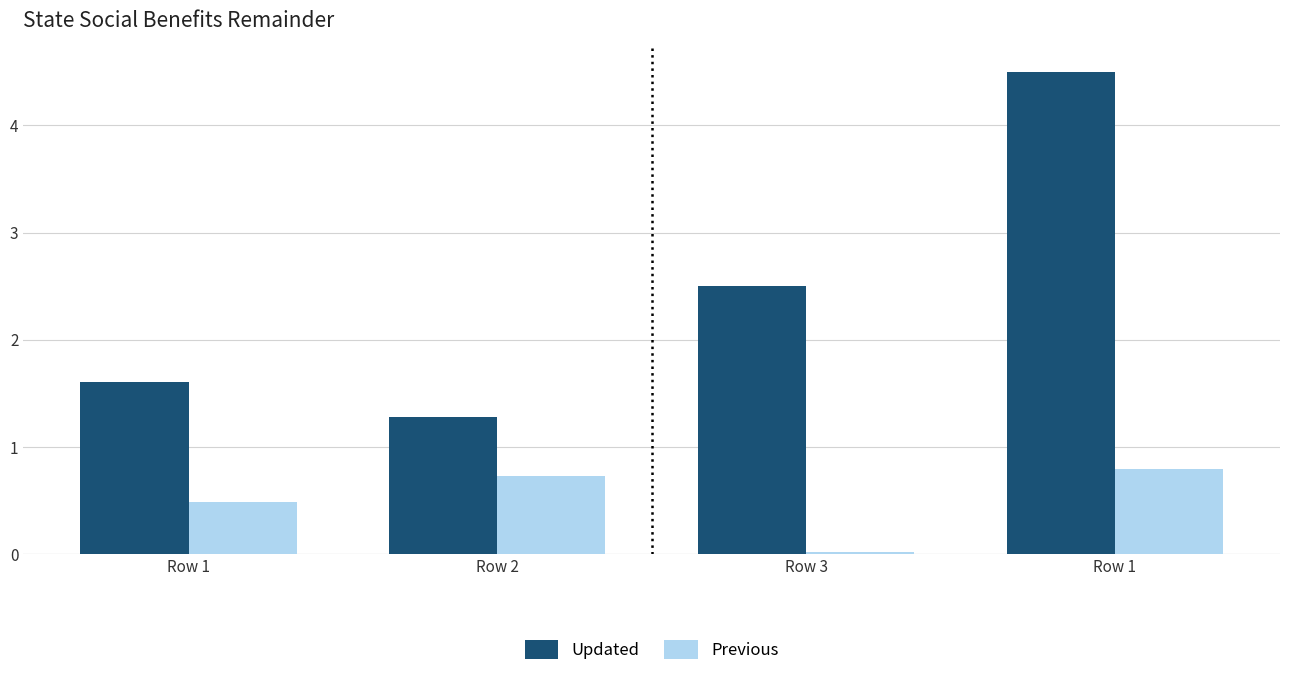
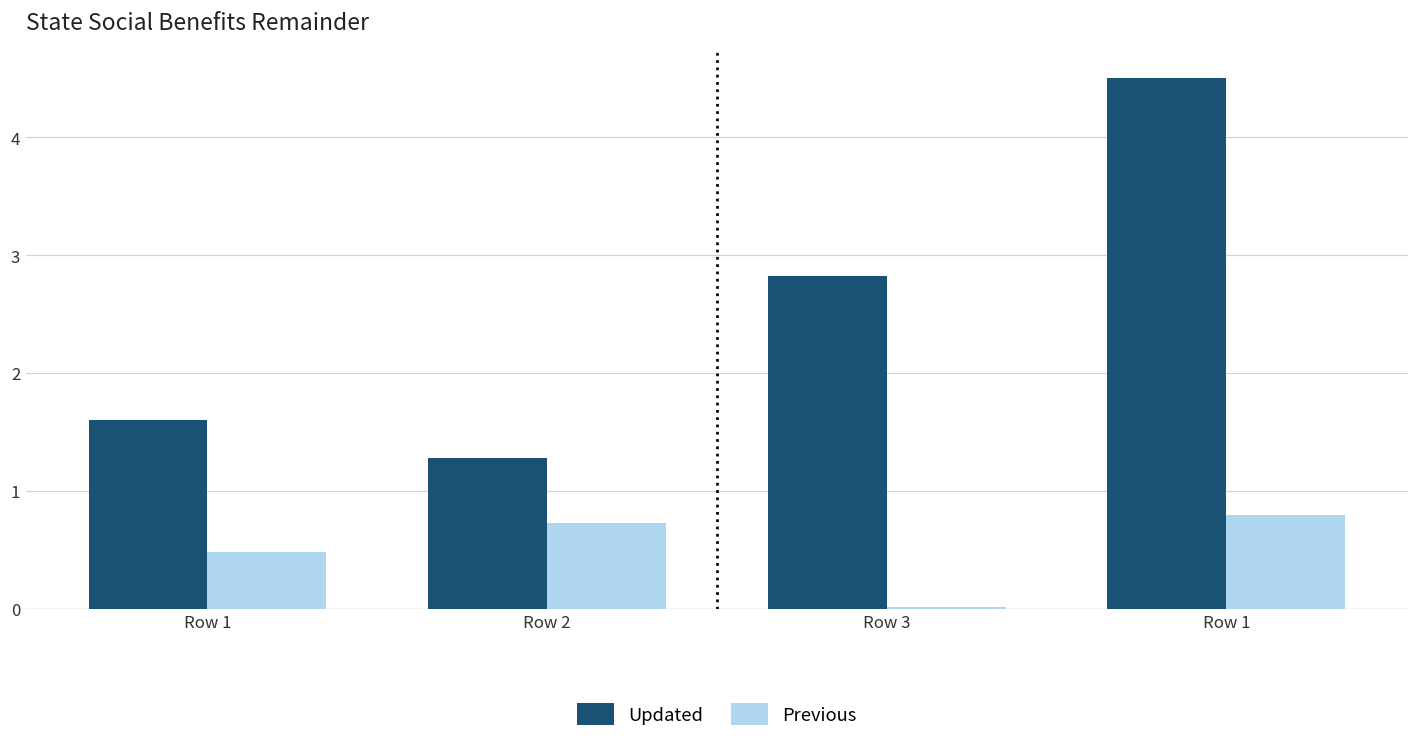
Updated, Row 3: 2.50 -> 2.82
